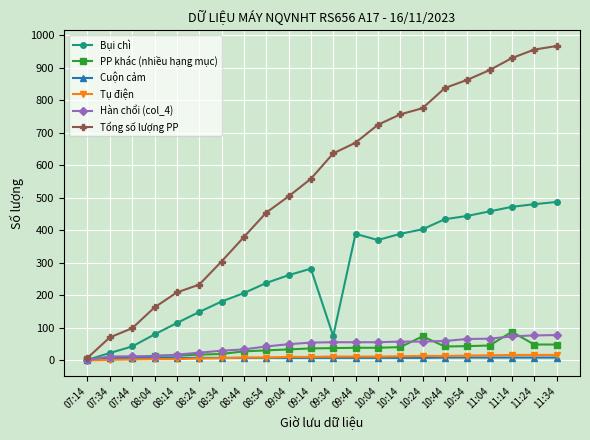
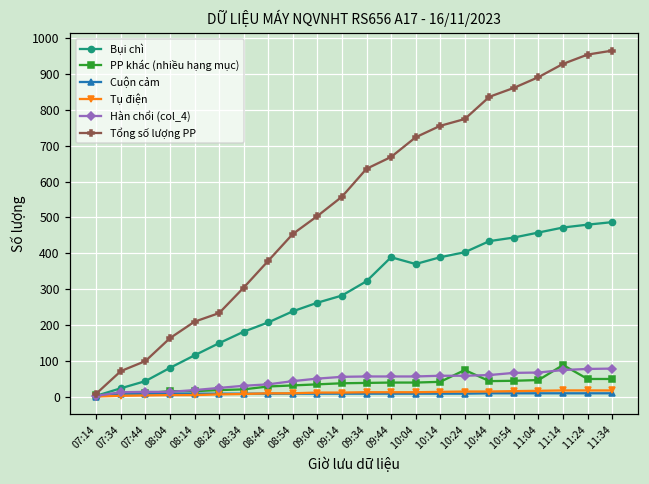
Bụi chì, 09:34: 80 -> 320
